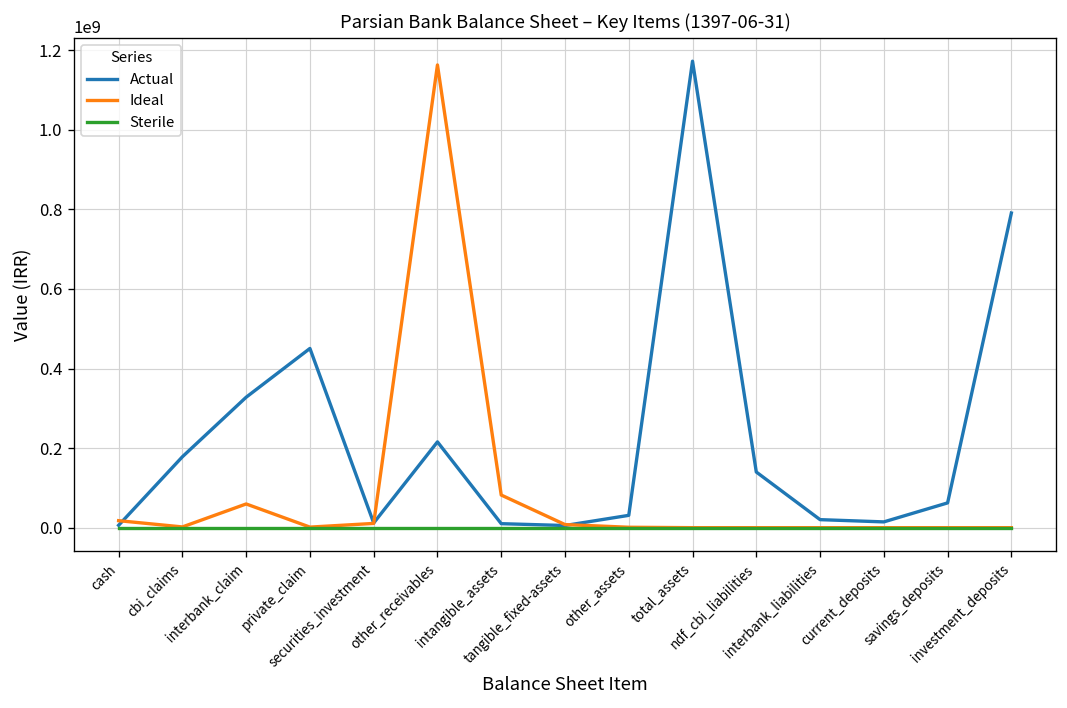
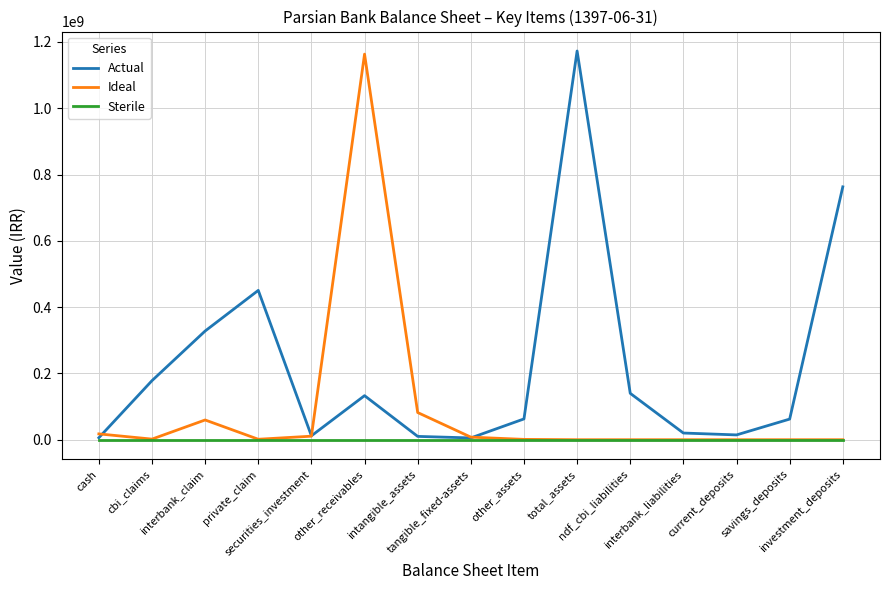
Actual, other_receivables: 220000000 -> 130000000
Actual, other_assets: 30000000 -> 60000000
Actual, investment_deposits: 790000000 -> 760000000
